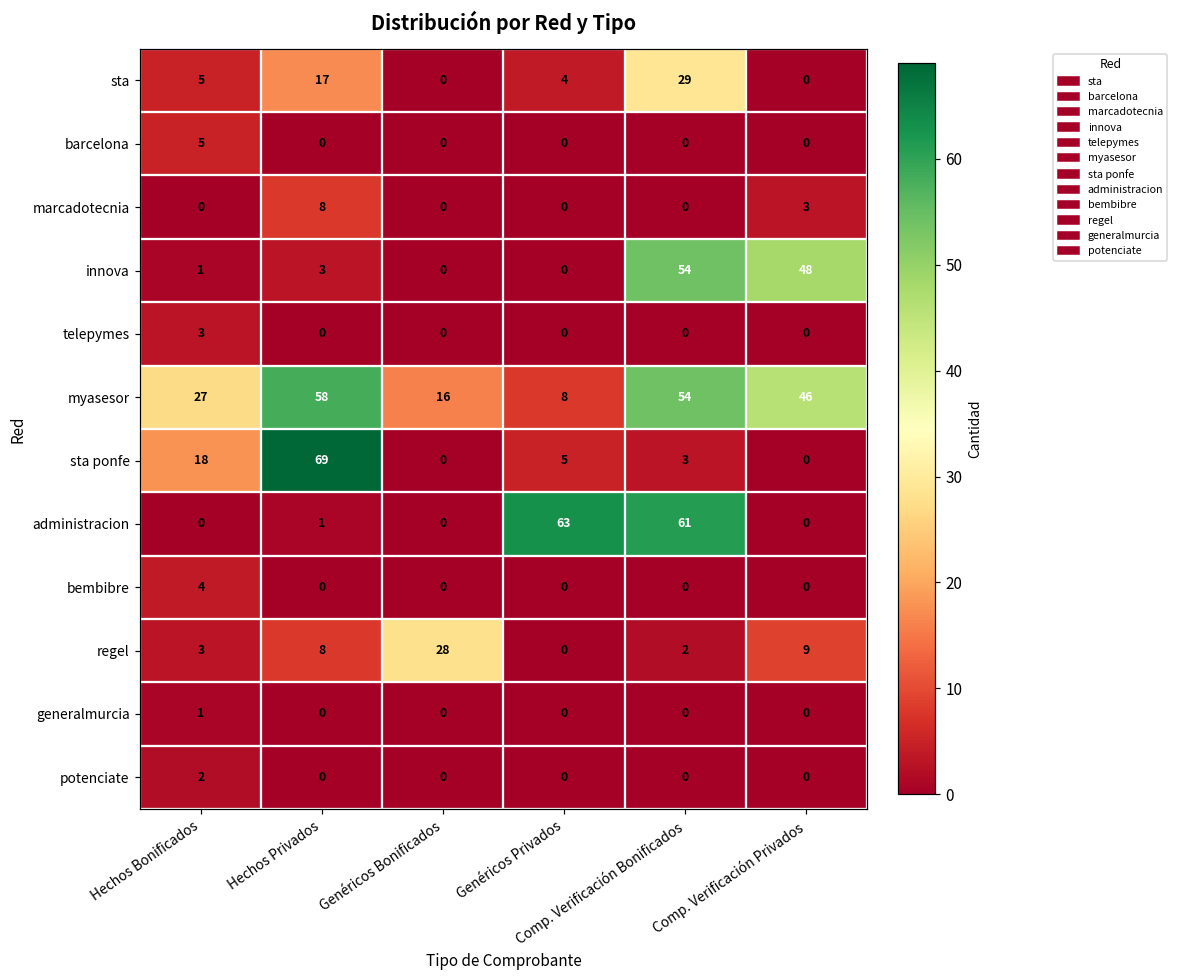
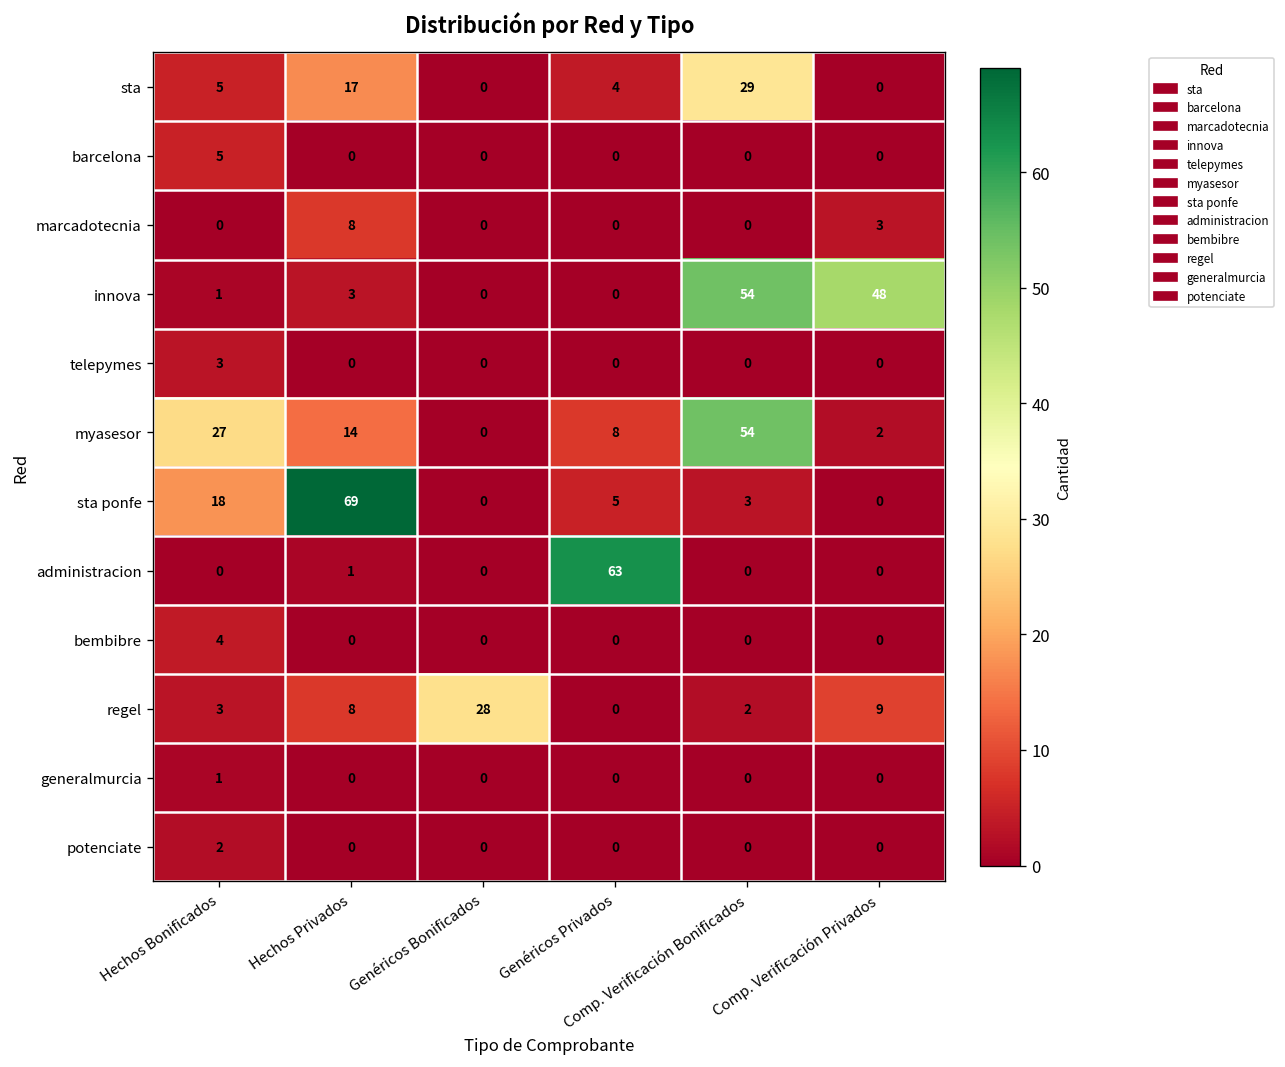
myasesor, Hechos Privados: 58 -> 14
myasesor, Genéricos Bonificados: 16 -> 0
myasesor, Comp. Verificación Privados: 46 -> 2
administracion, Comp. Verificación Bonificados: 61 -> 0
